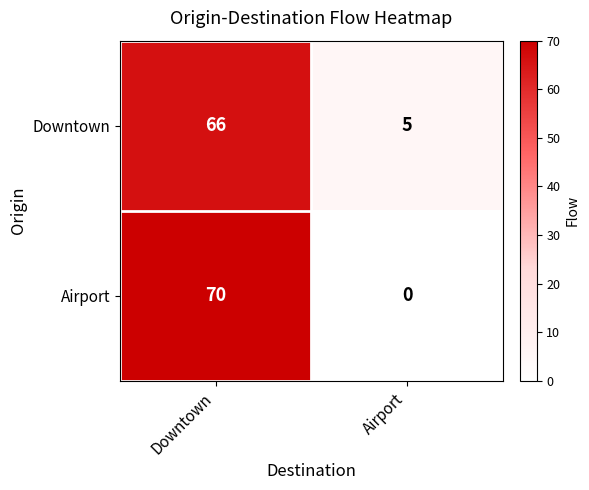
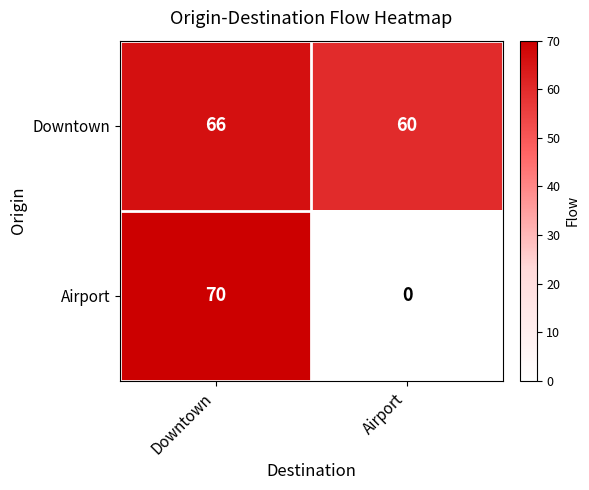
Downtown, Airport: 5 -> 60
